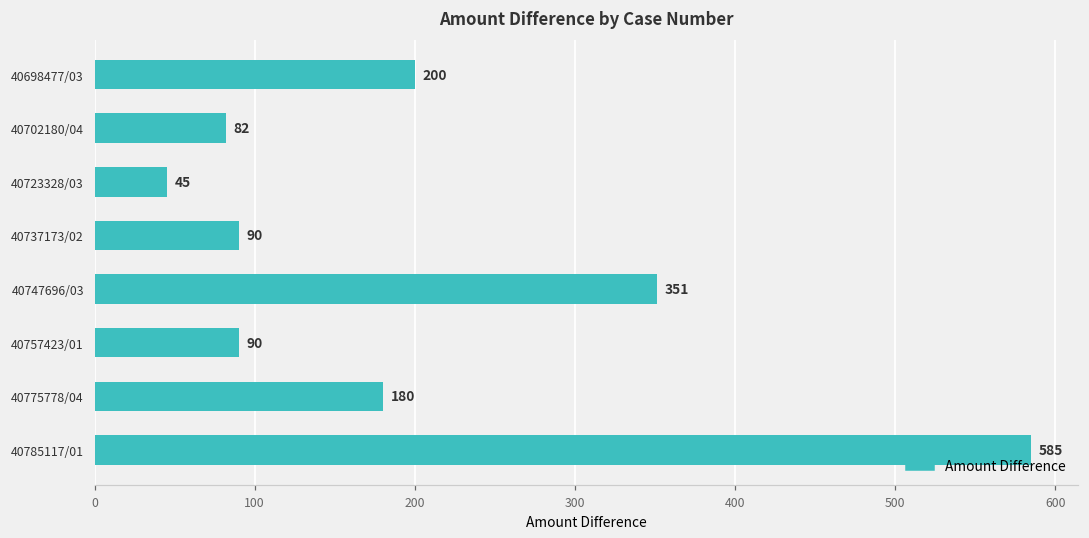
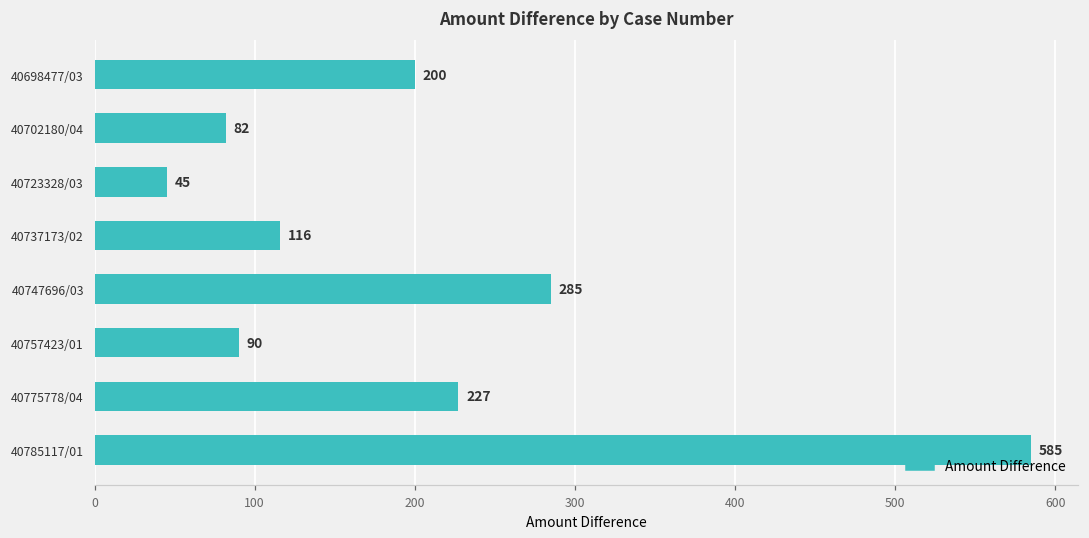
40737173/02: 90 -> 116
40747696/03: 351 -> 285
40775778/04: 180 -> 227
